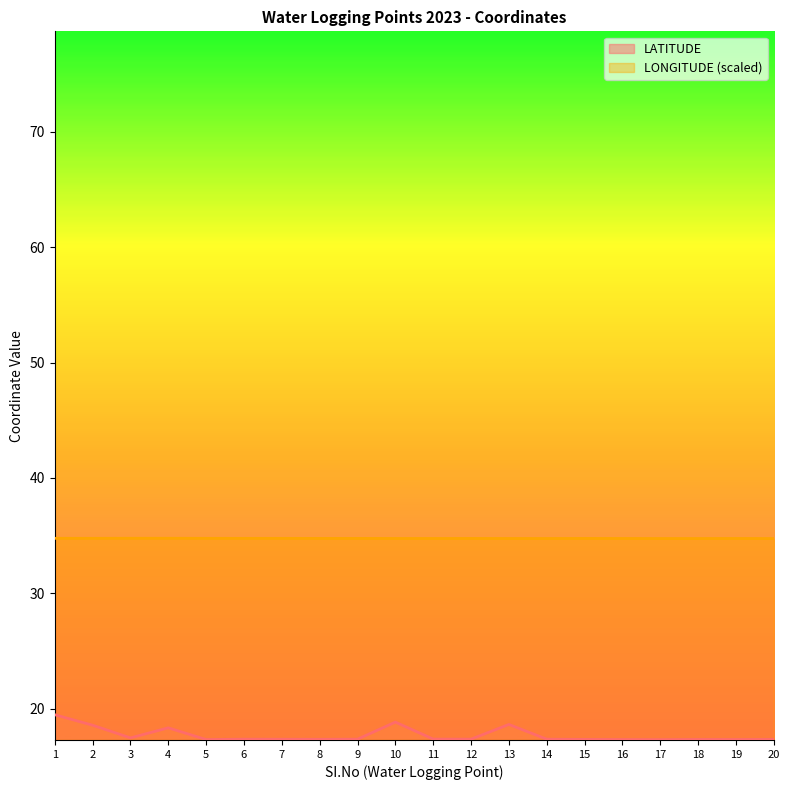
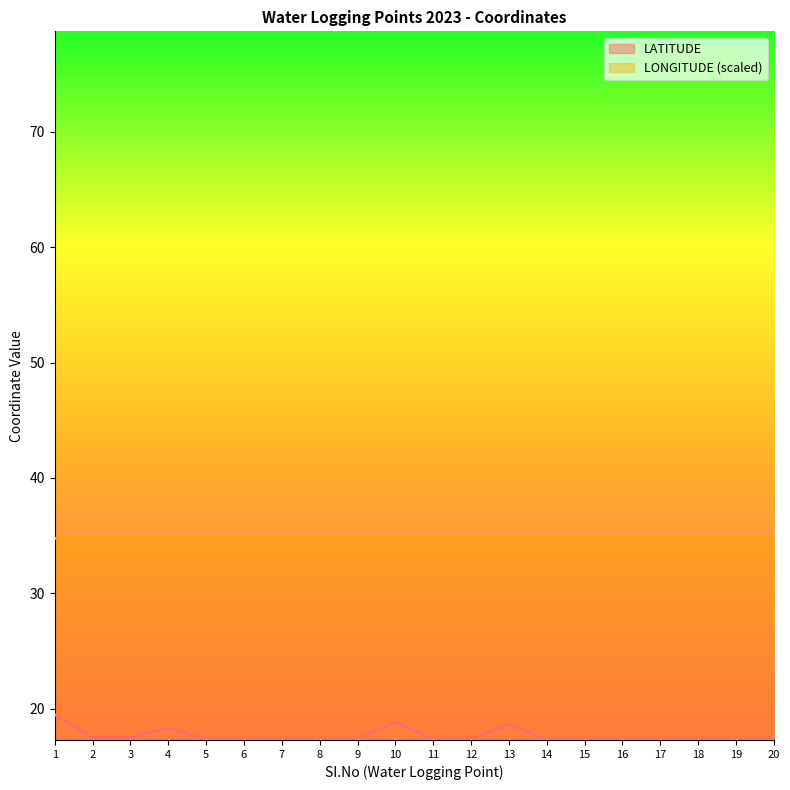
LATITUDE, 2: 18.6 -> 17.5
